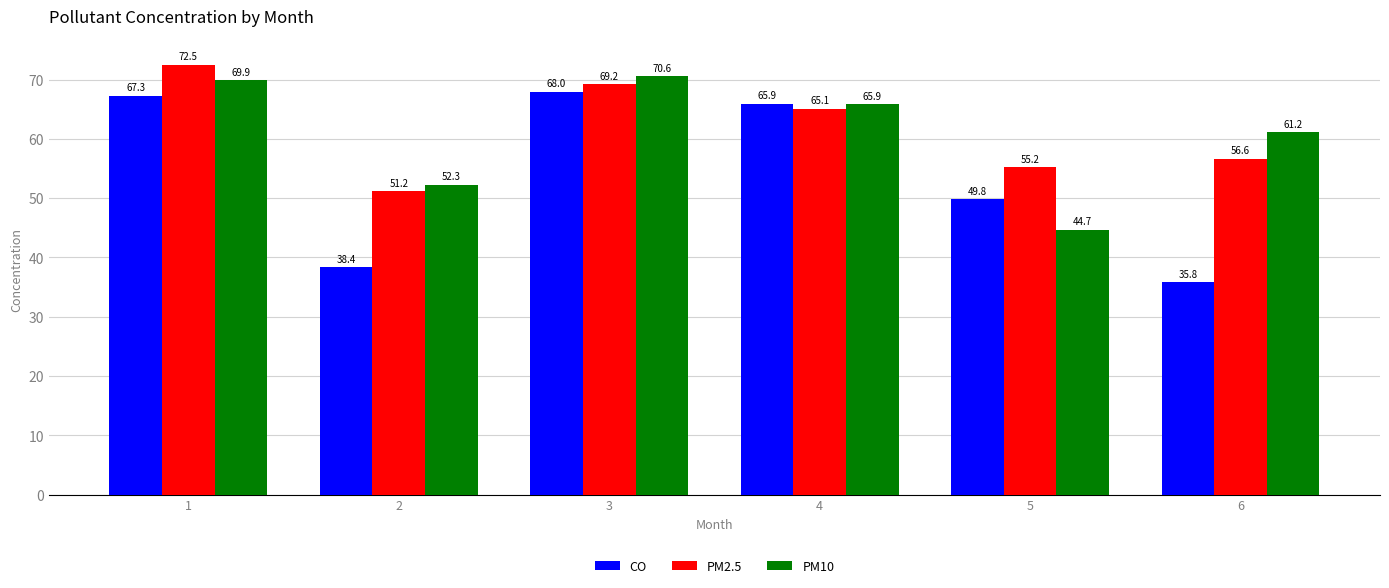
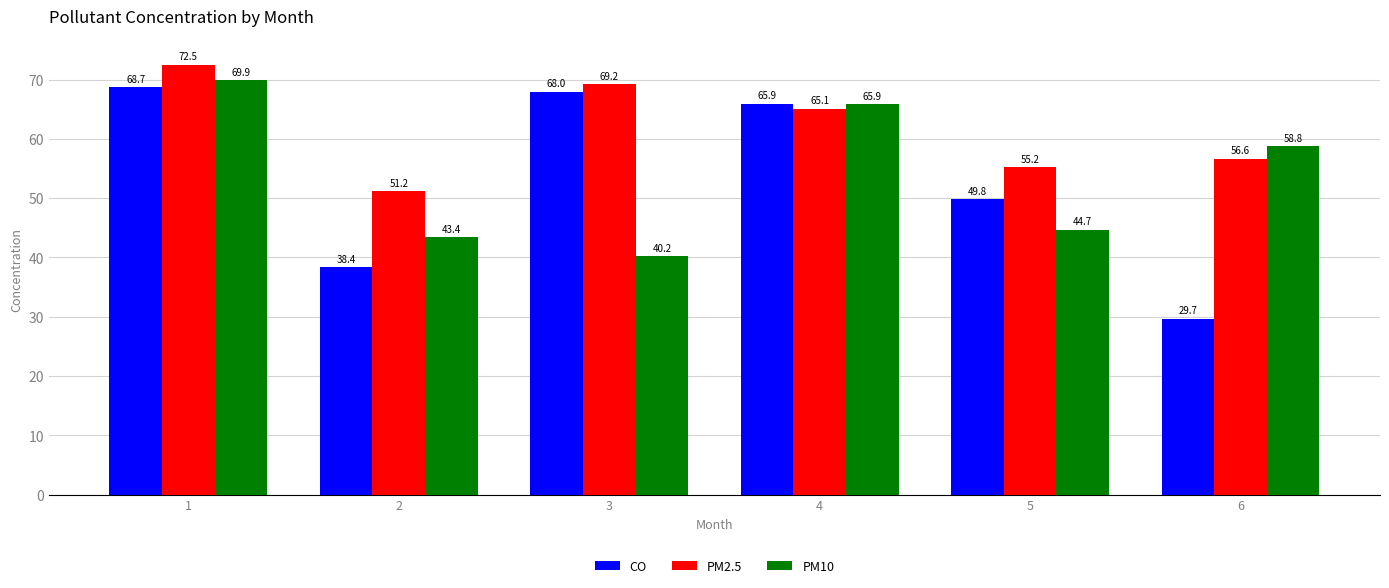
CO, 1: 67.3 -> 68.7
PM10, 2: 52.3 -> 43.4
PM10, 3: 70.6 -> 40.2
CO, 6: 35.8 -> 29.7
PM10, 6: 61.2 -> 58.8
